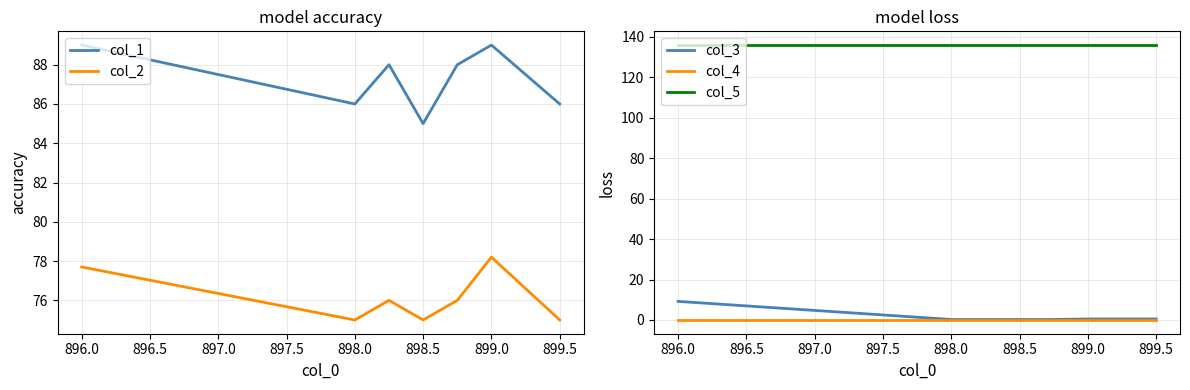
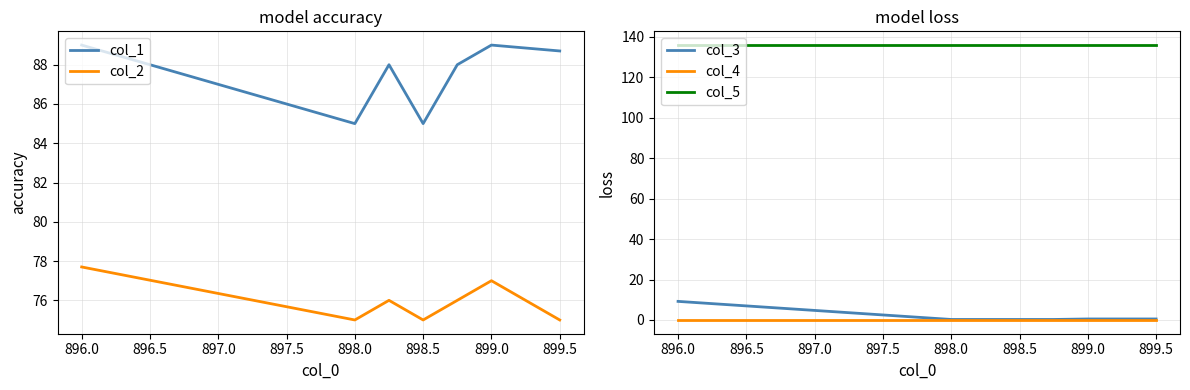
model accuracy, col_1, 898.0: 86 -> 85
model accuracy, col_2, 899.0: 78.2 -> 77.0
model accuracy, col_1, 899.5: 86.0 -> 88.7
